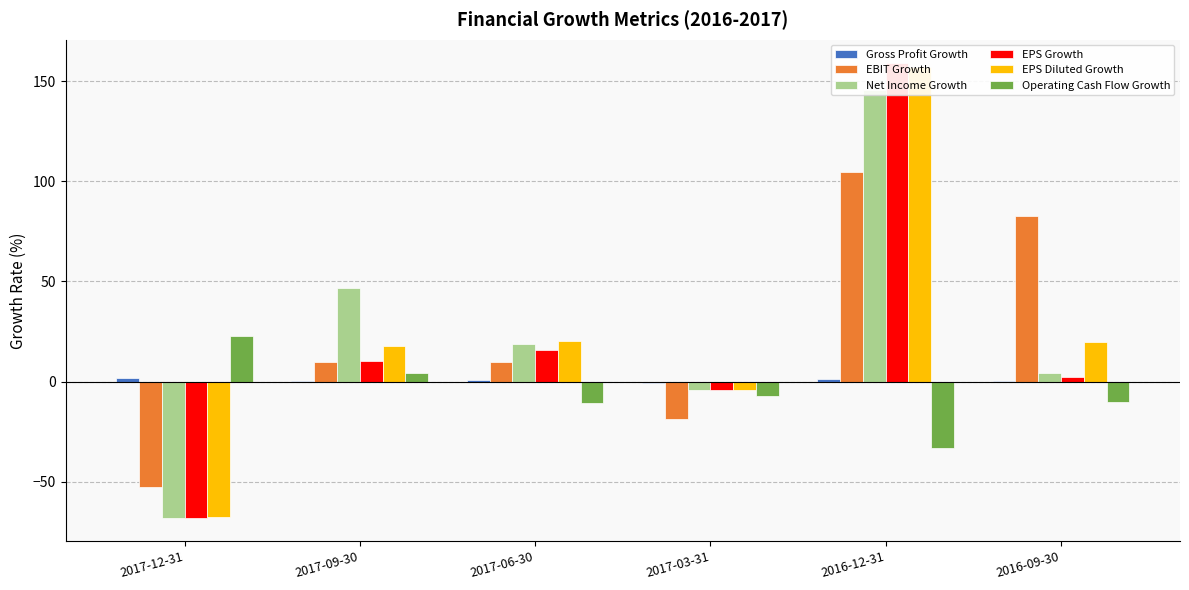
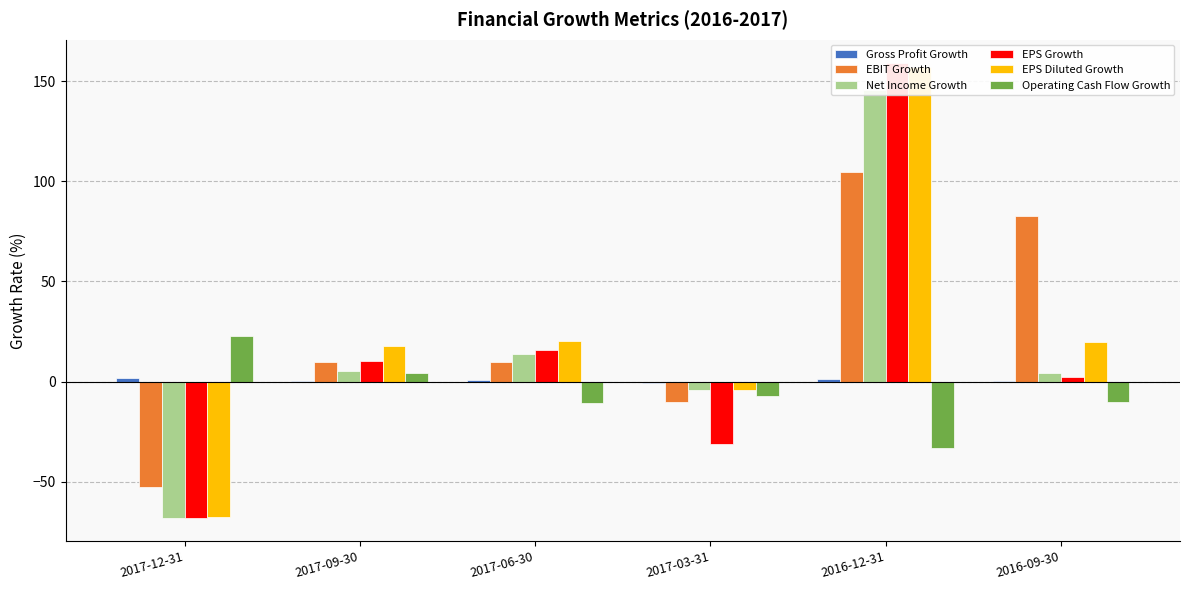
Net Income Growth, 2017-09-30: 47 -> 5
Net Income Growth, 2017-06-30: 19 -> 14
EBIT Growth, 2017-03-31: -19 -> -10
EPS Growth, 2017-03-31: -4 -> -31
